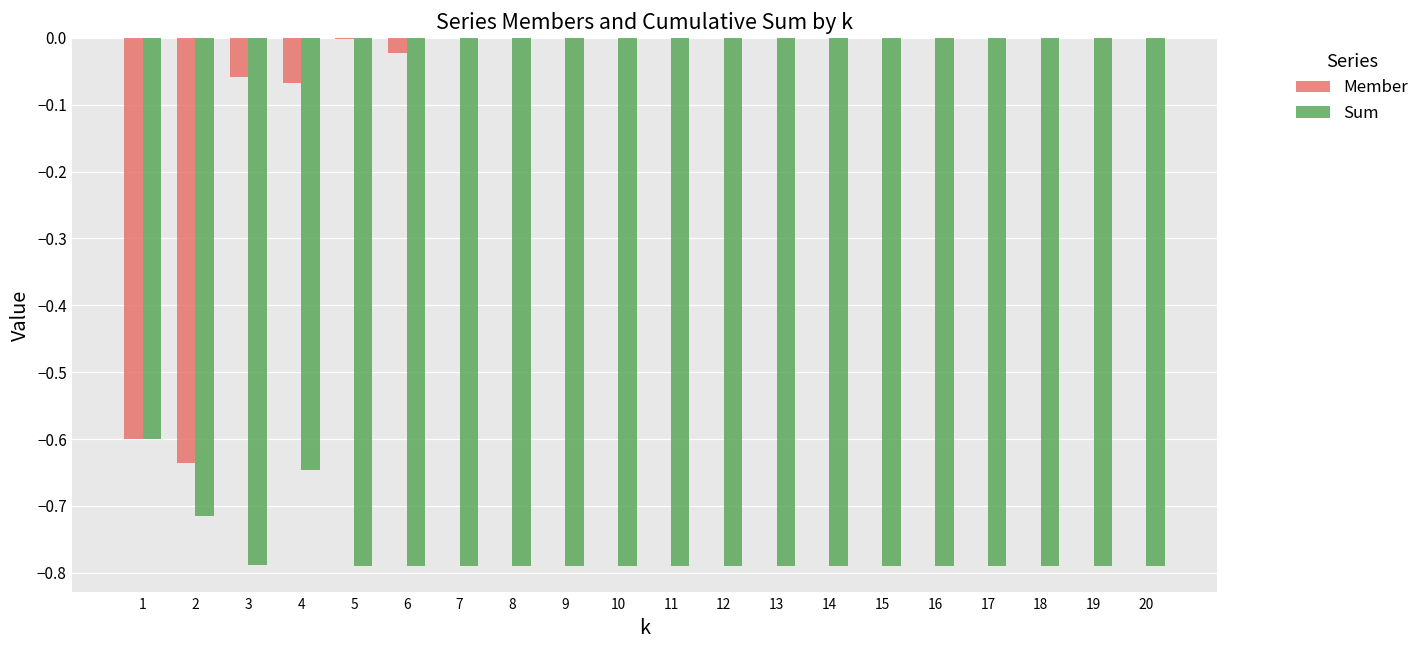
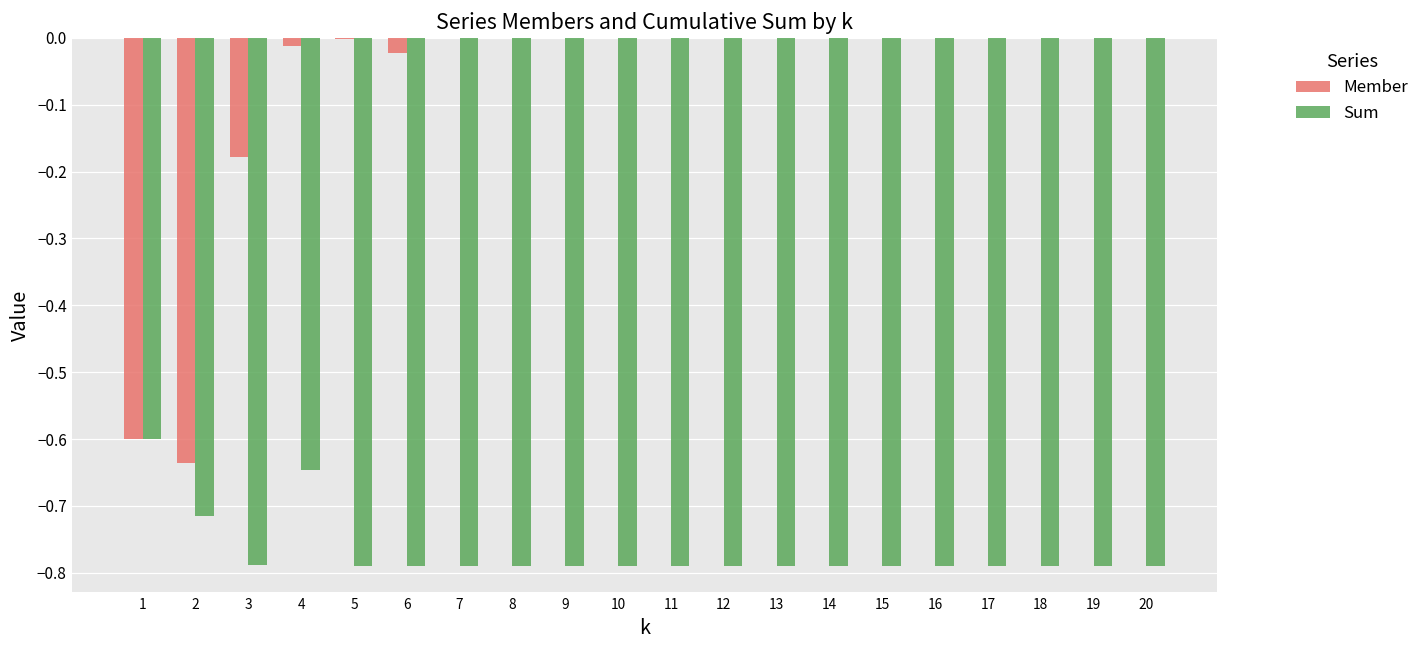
Member, 3: -0.06 -> -0.18
Member, 4: -0.07 -> -0.01
